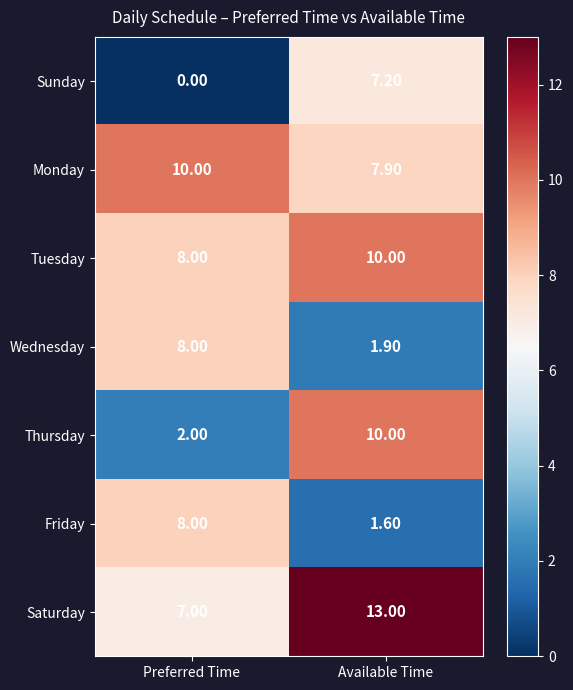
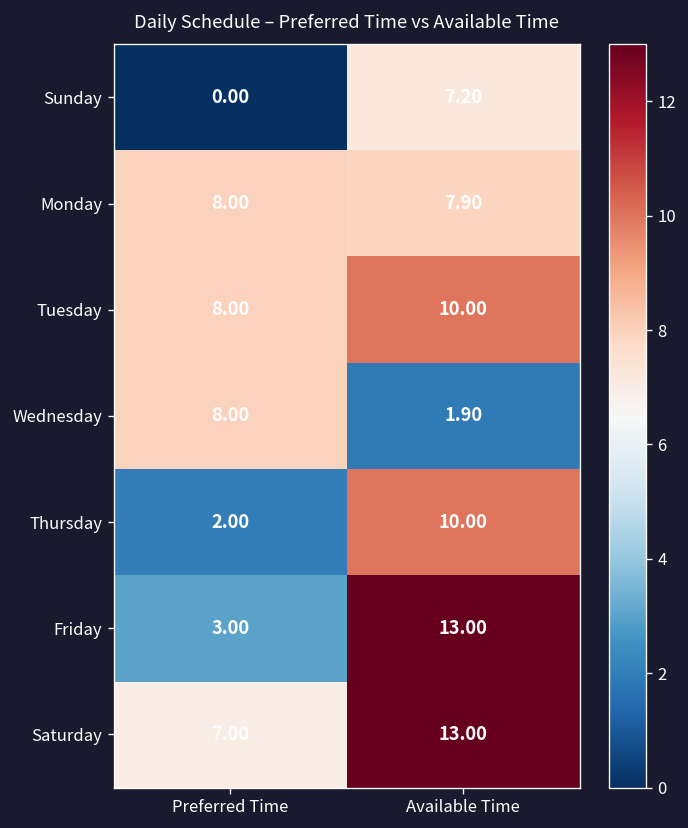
Monday, Preferred Time: 10.00 -> 8.00
Friday, Preferred Time: 8.00 -> 3.00
Friday, Available Time: 1.60 -> 13.00
